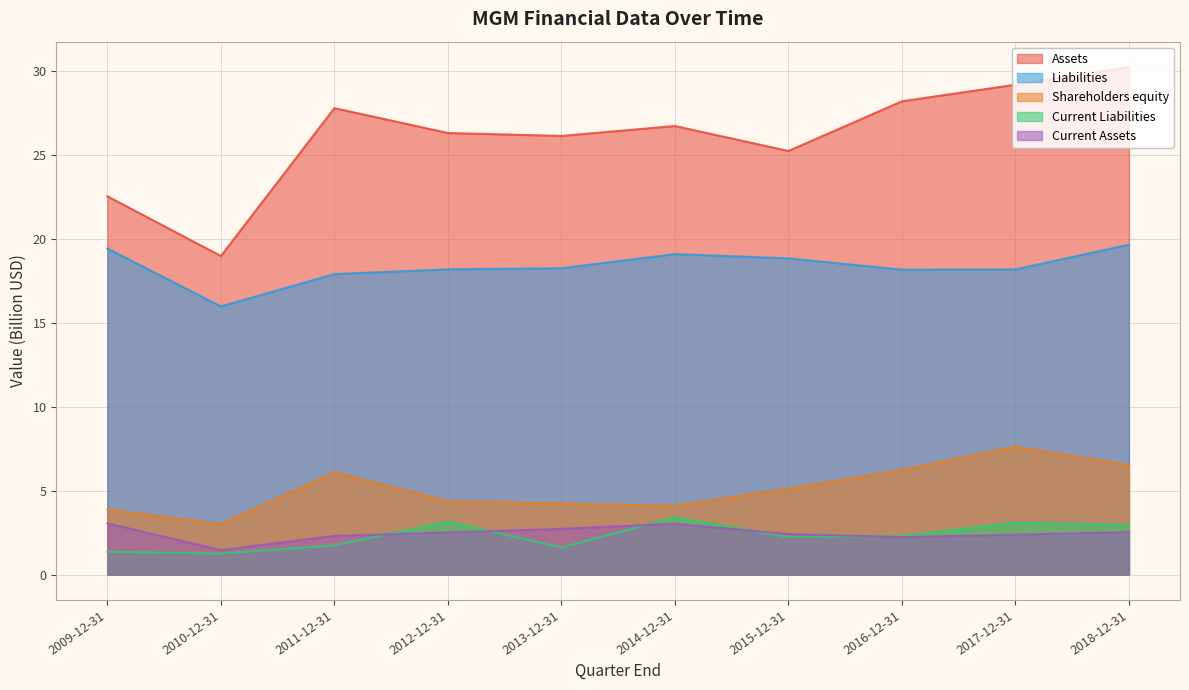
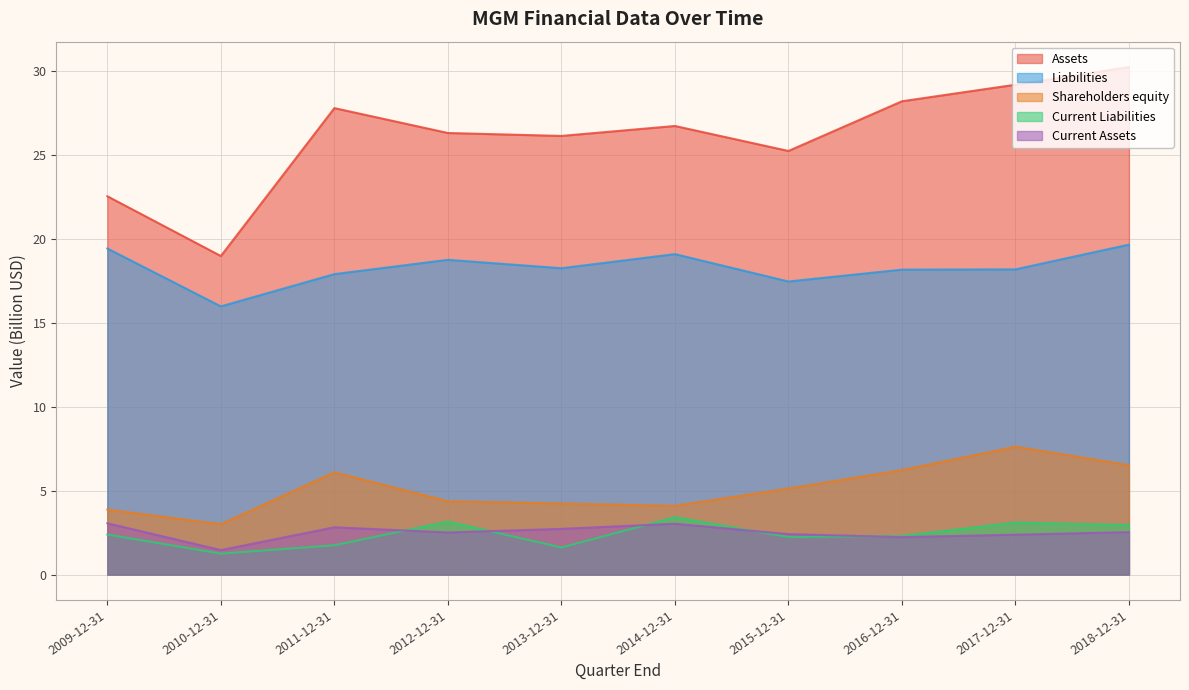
Current Liabilities, 2009-12-31: 1.4 -> 2.4
Current Assets, 2011-12-31: 2.3 -> 2.8
Liabilities, 2012-12-31: 18.2 -> 18.7
Liabilities, 2015-12-31: 18.8 -> 17.4
